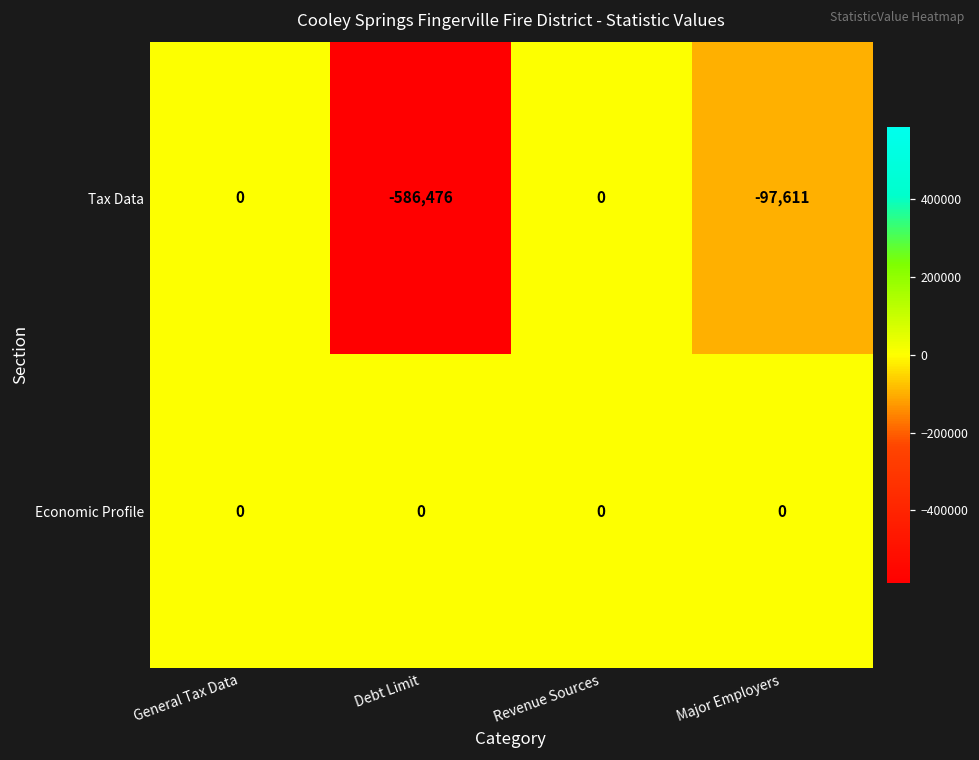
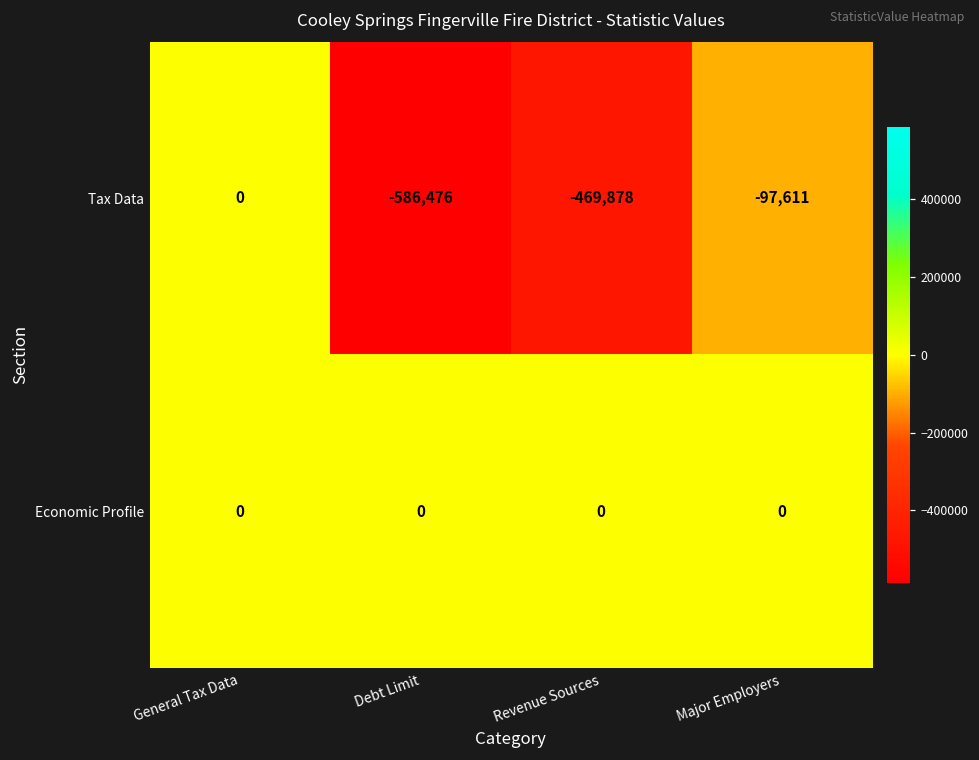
Tax Data, Revenue Sources: 0 -> -469,878
